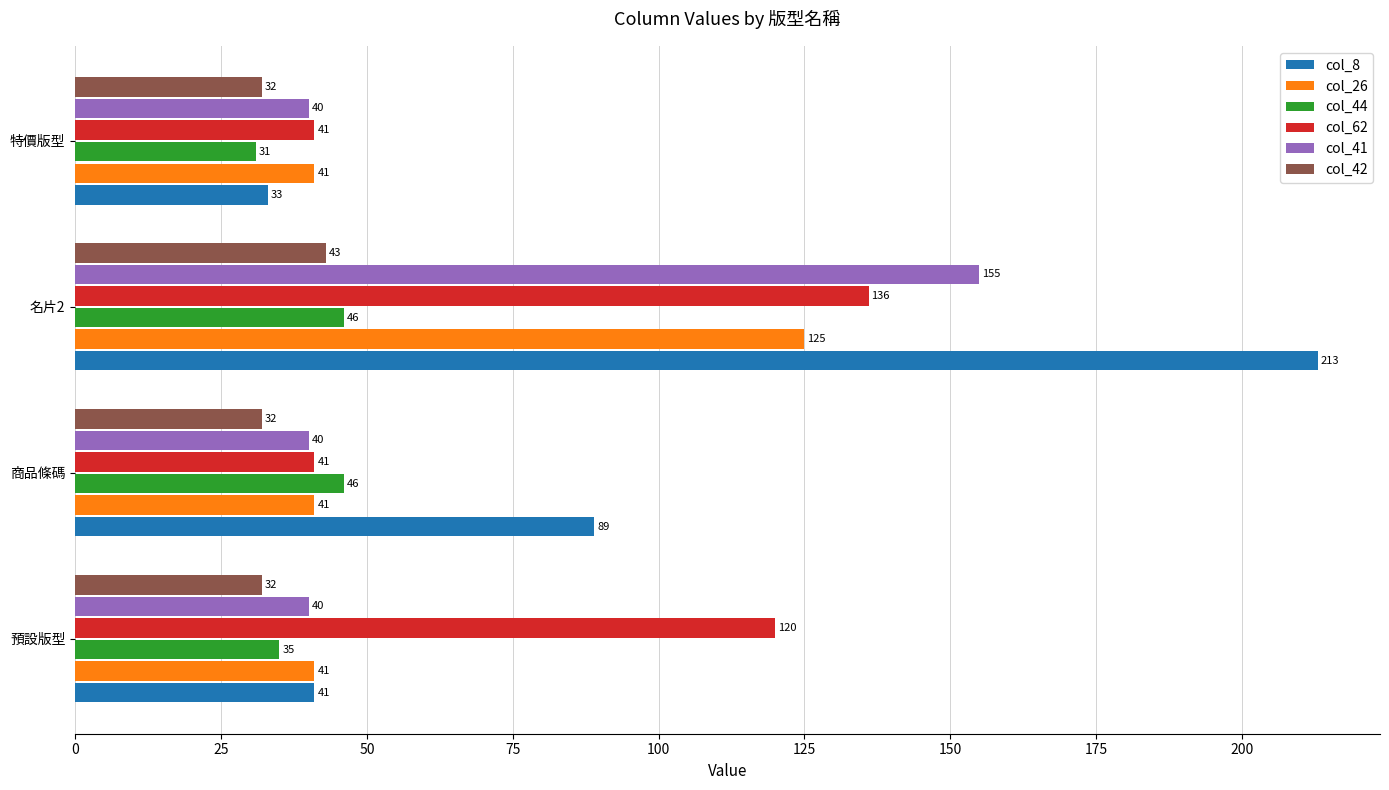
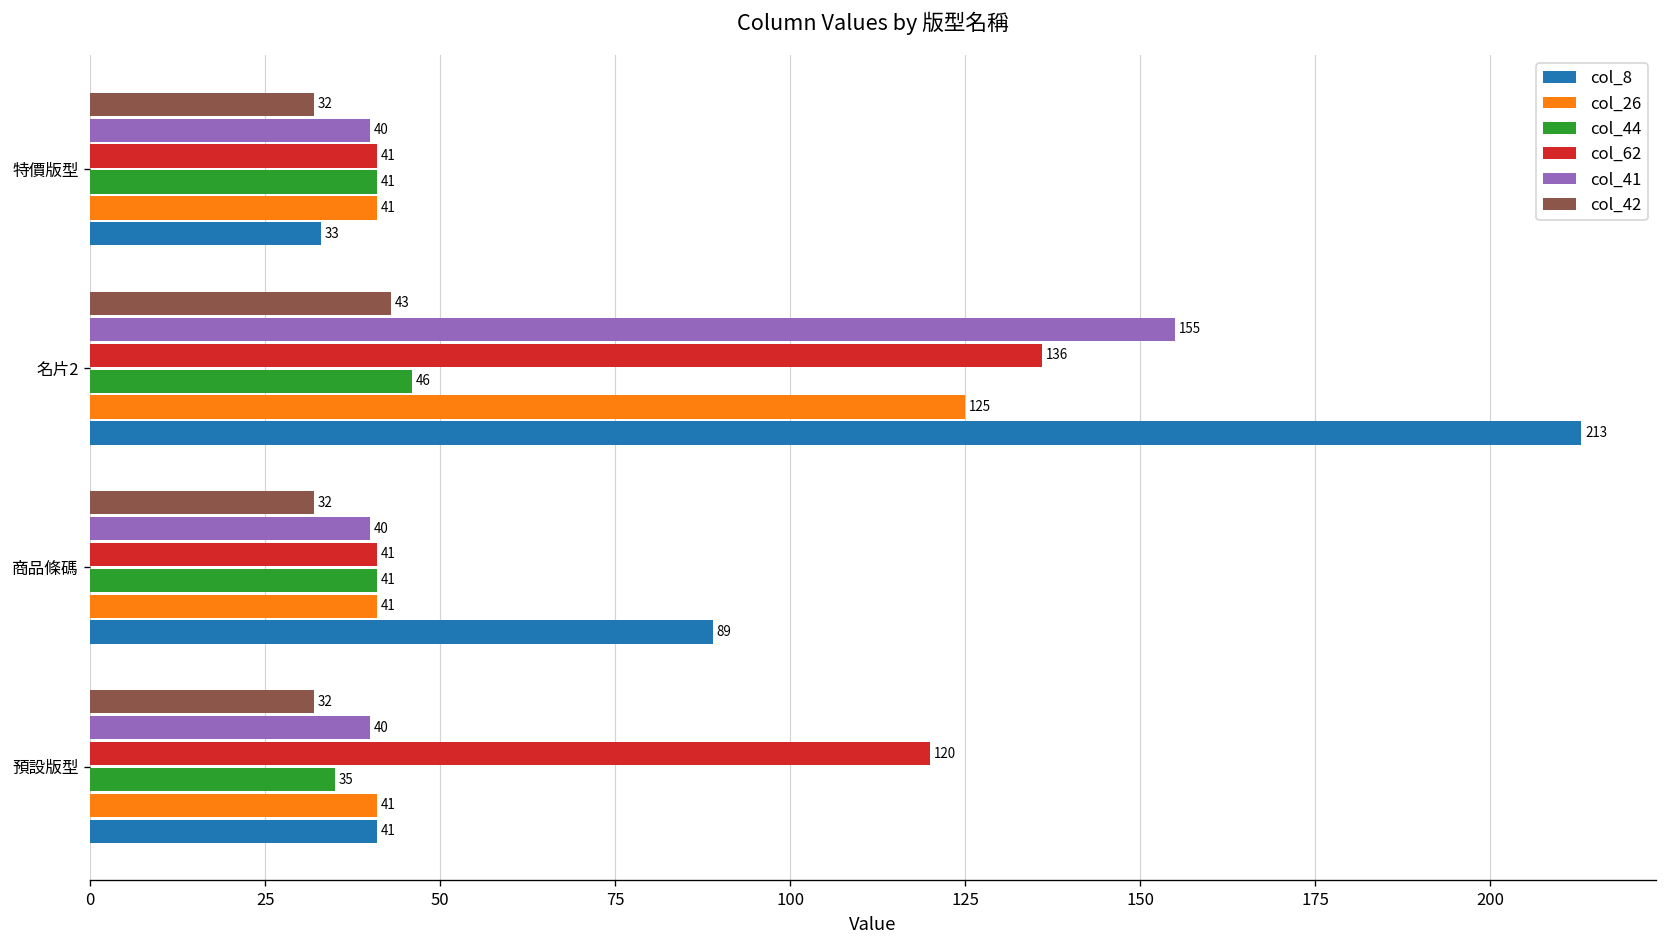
col_44, 特價版型: 31 -> 41
col_44, 商品條碼: 46 -> 41
